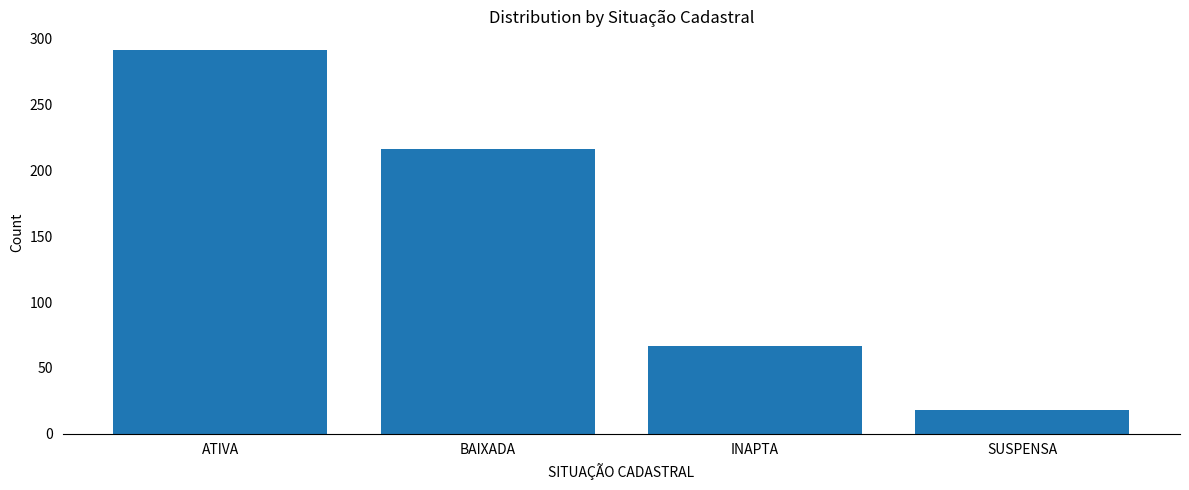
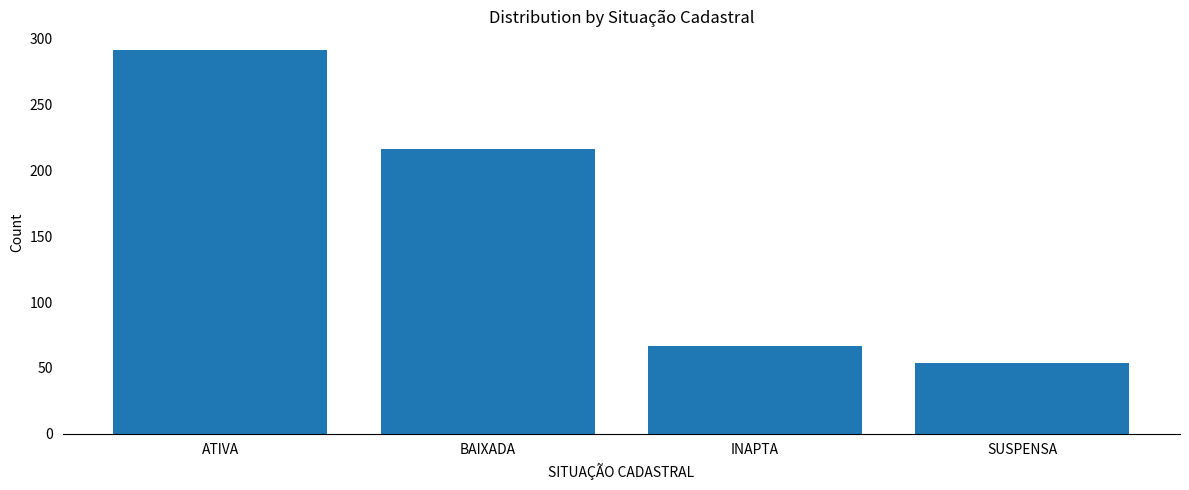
SUSPENSA: 18 -> 54
